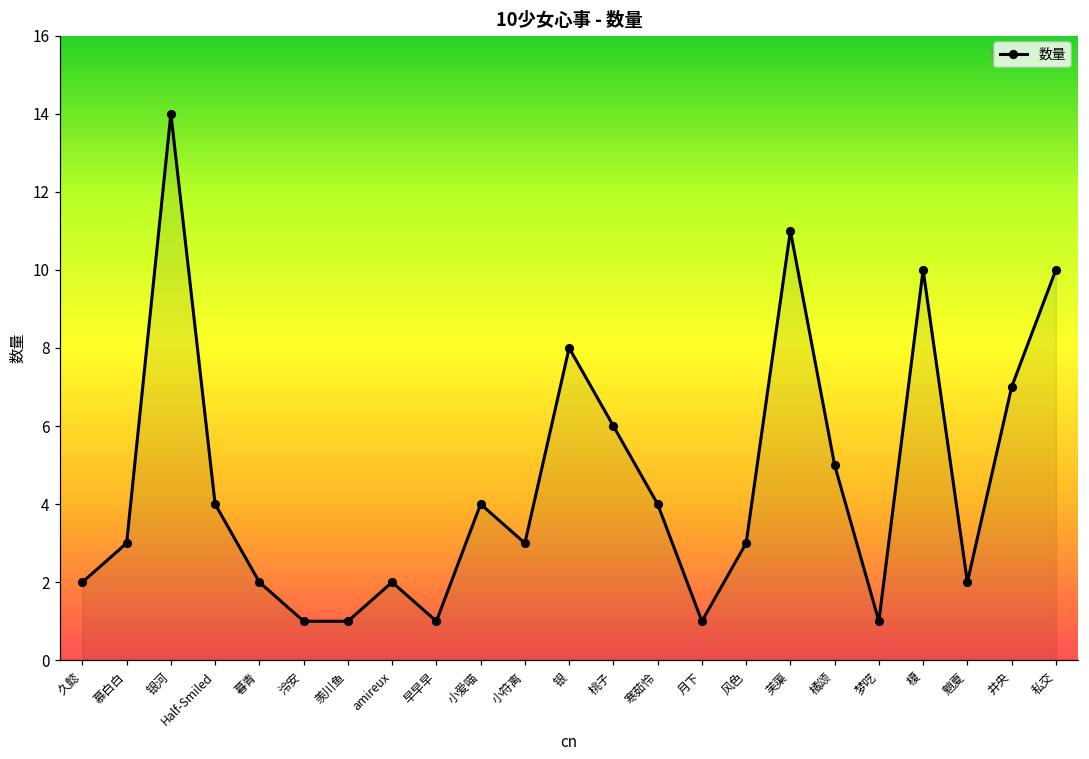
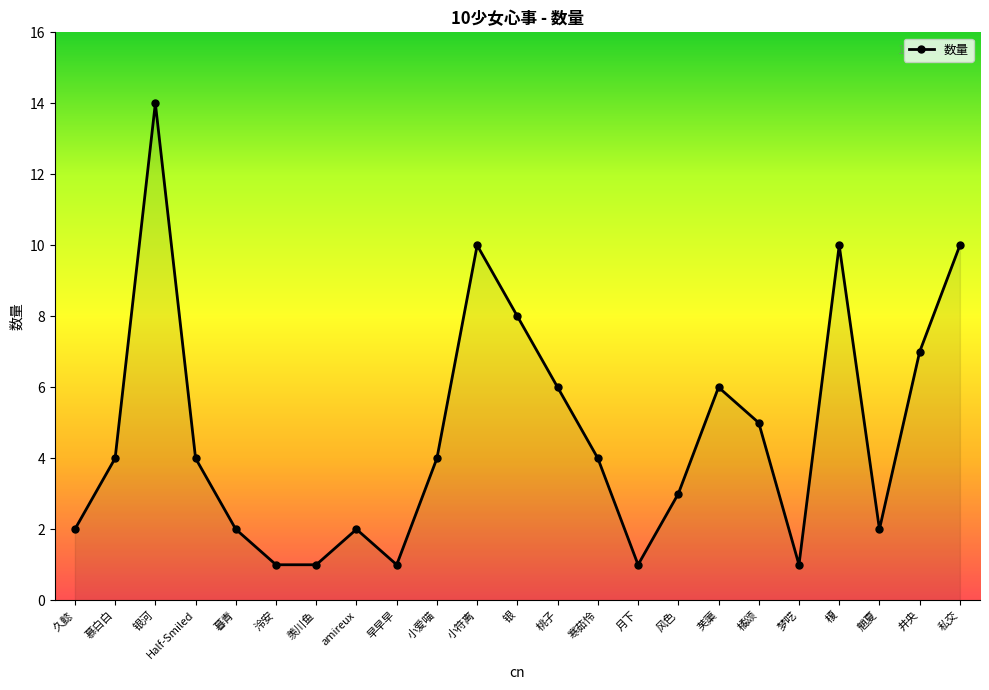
慕白白: 3 -> 4
小符离: 3 -> 10
芙蕖: 11 -> 6
